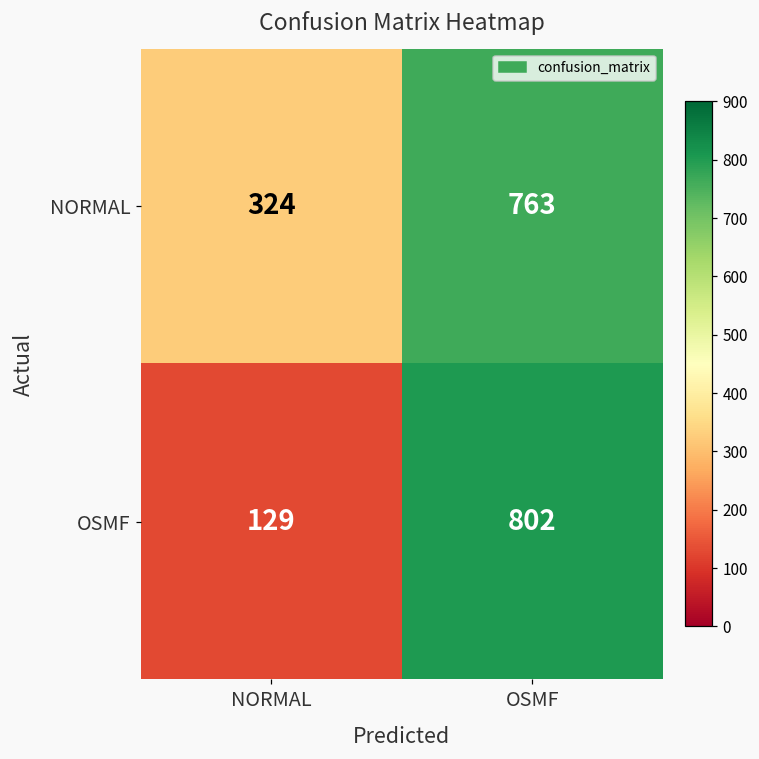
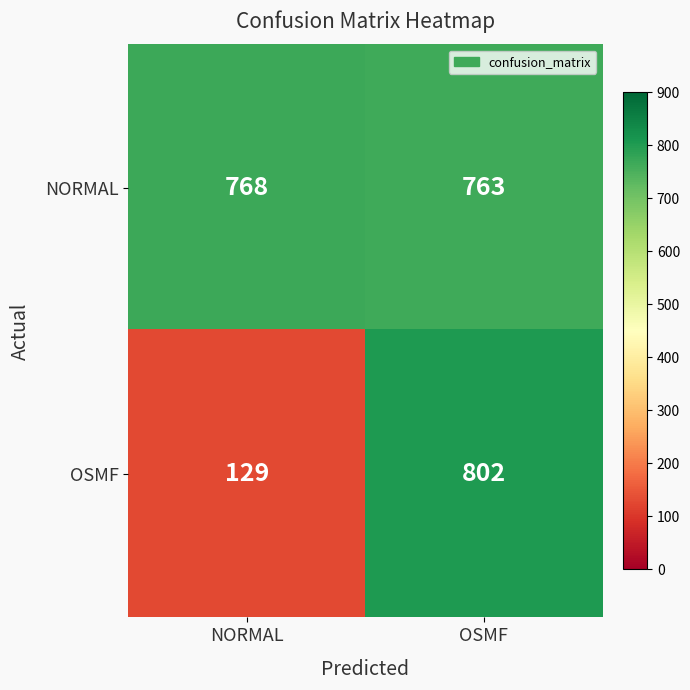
NORMAL, NORMAL: 324 -> 768
